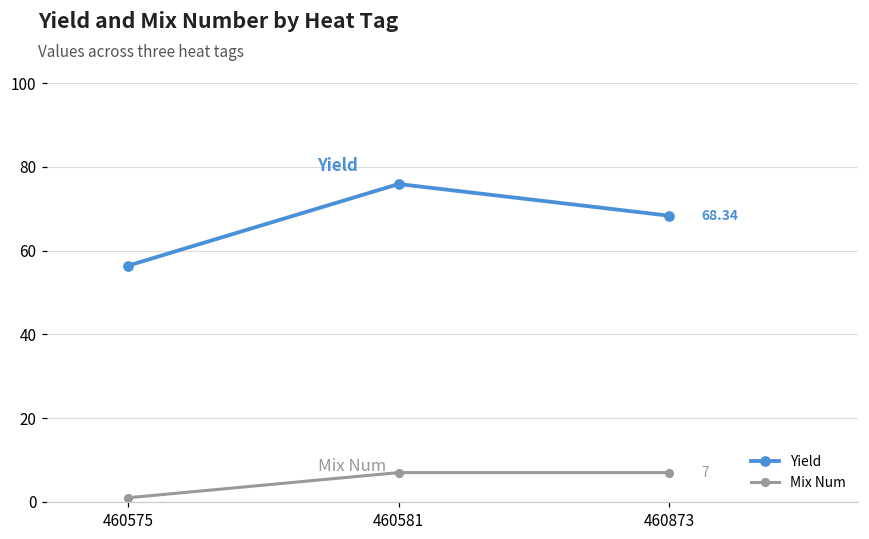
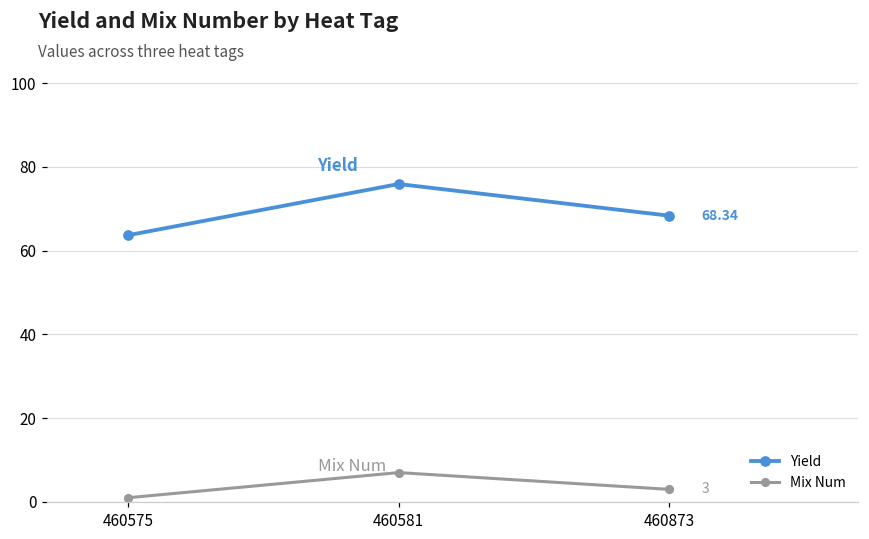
Yield, 460575: 56 -> 64
Mix Num, 460873: 7 -> 3
